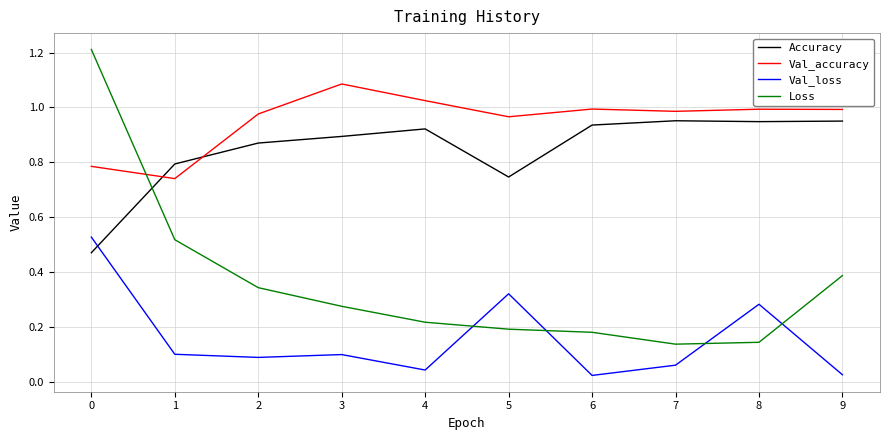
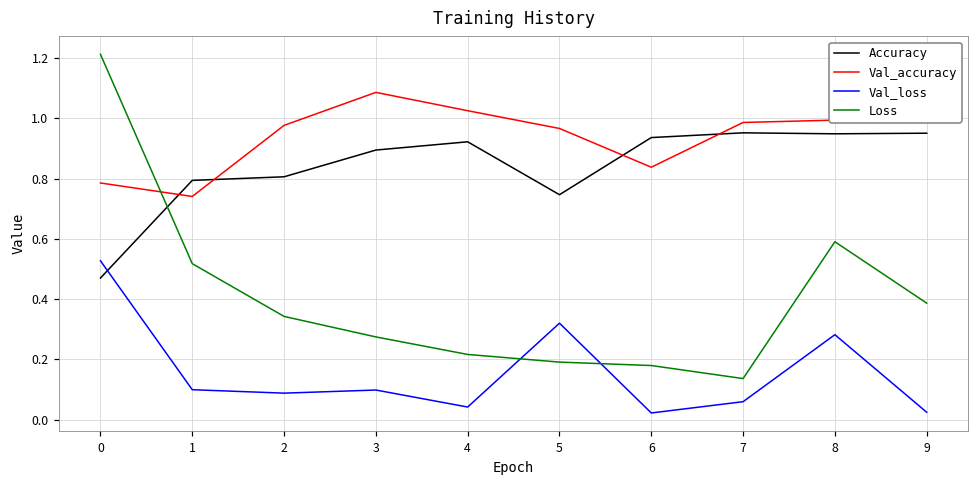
Accuracy, 2: 0.87 -> 0.81
Val_accuracy, 6: 0.99 -> 0.84
Loss, 8: 0.14 -> 0.59
